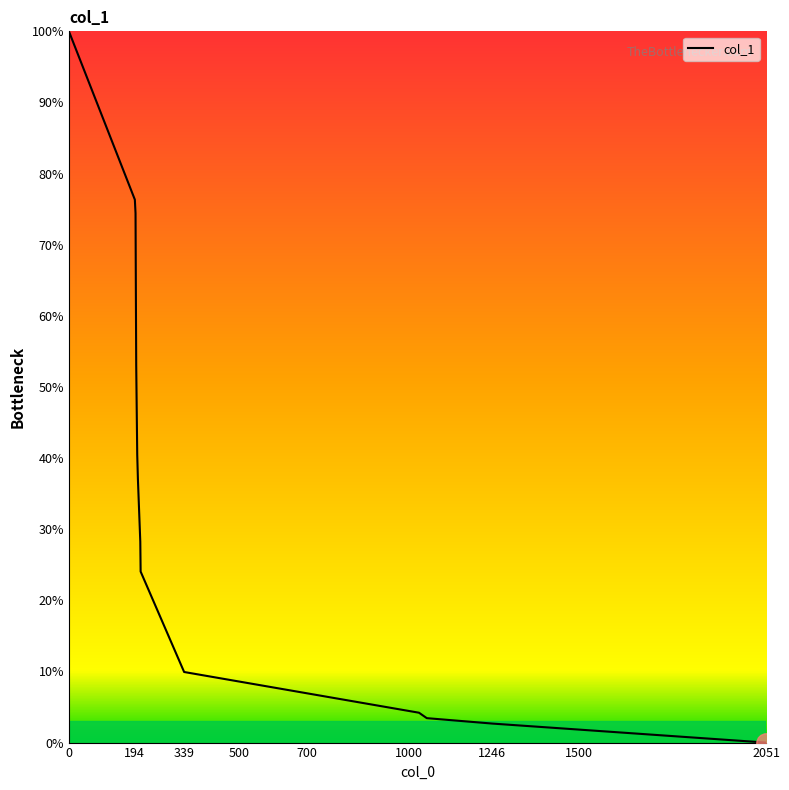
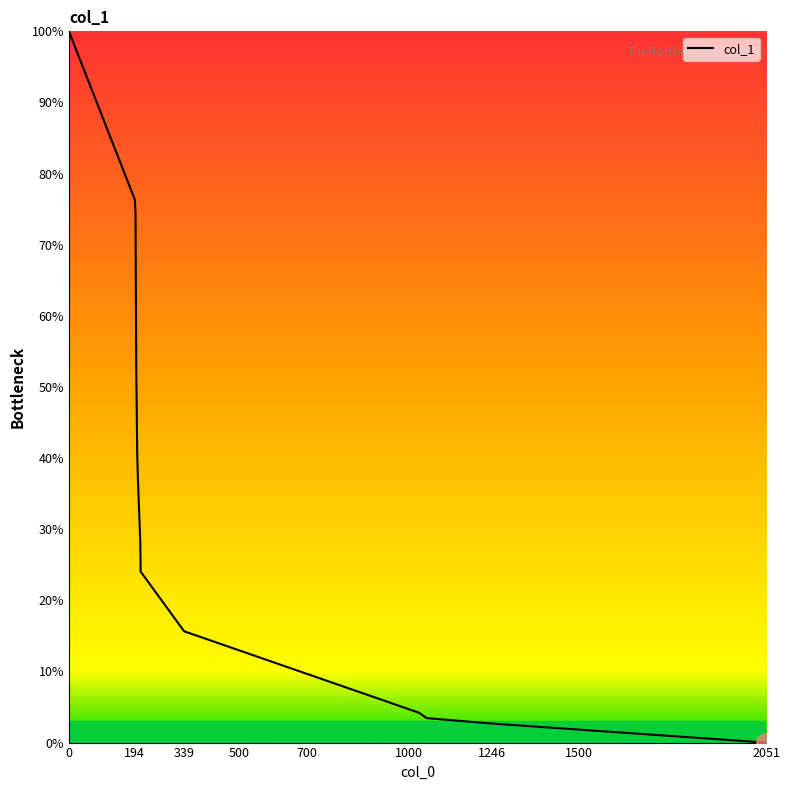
col_1, 339: 10% -> 16%
